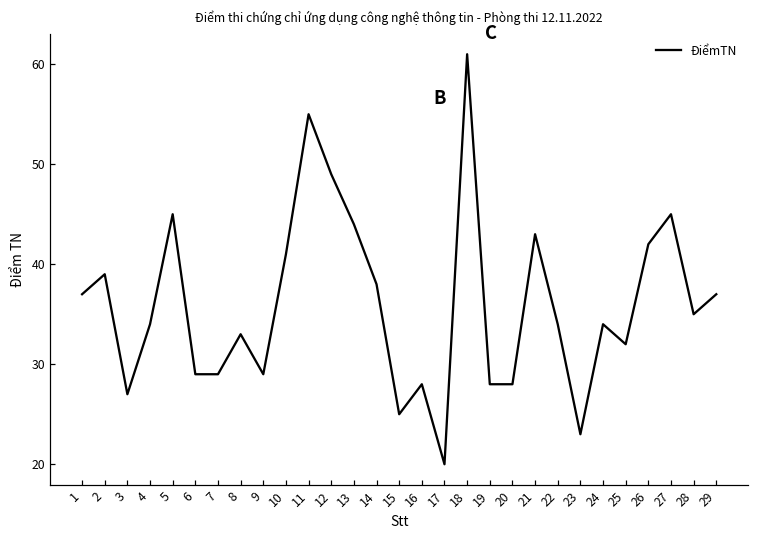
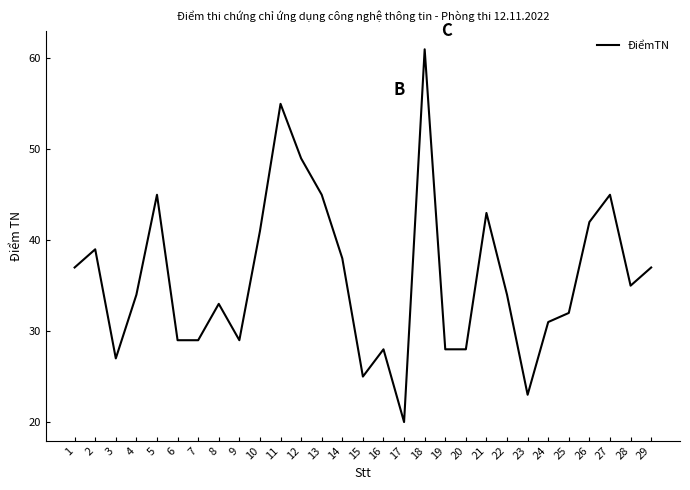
13: 44 -> 45
24: 34 -> 31
